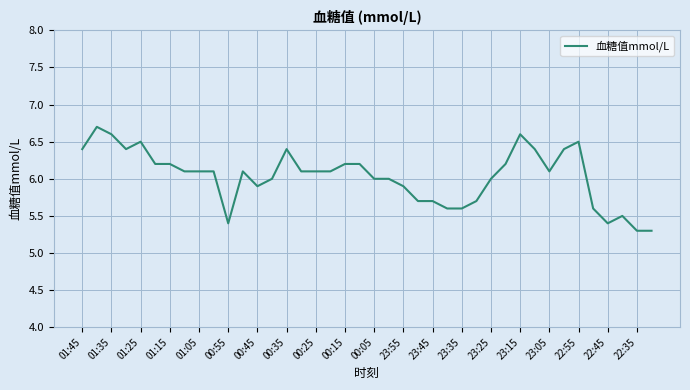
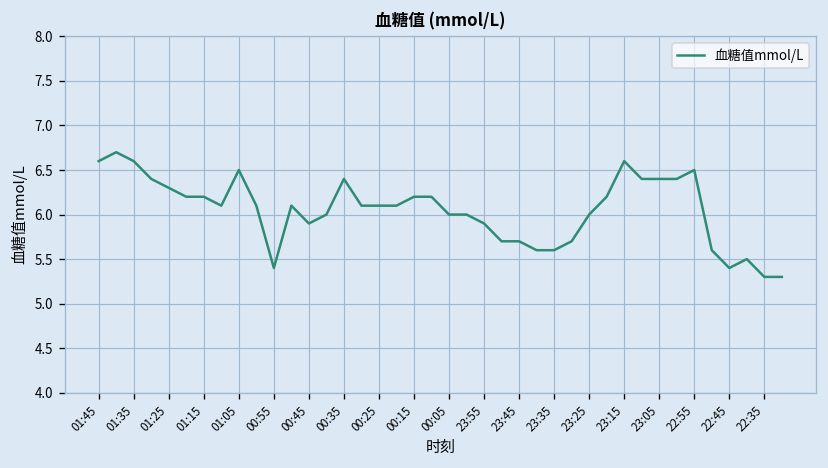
01:45: 6.4 -> 6.6
01:25: 6.5 -> 6.3
01:05: 6.1 -> 6.5
23:05: 6.1 -> 6.4
